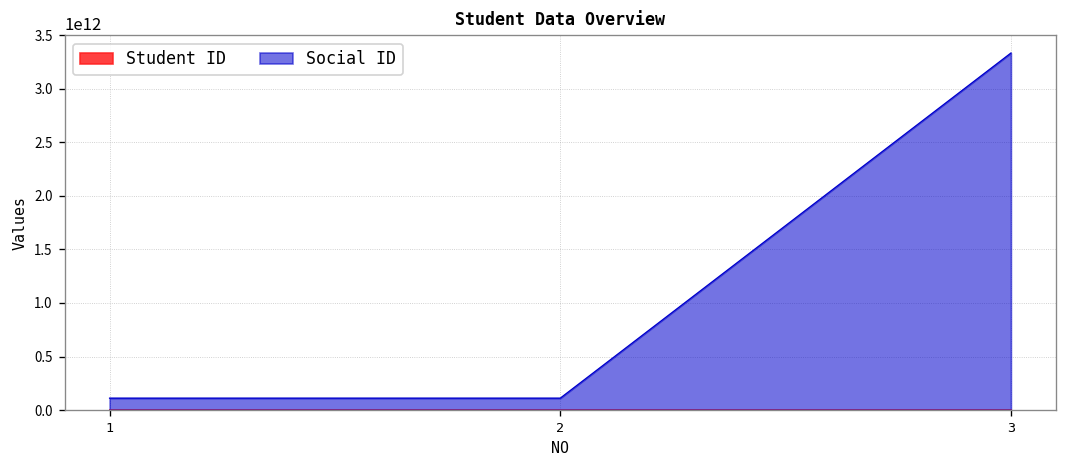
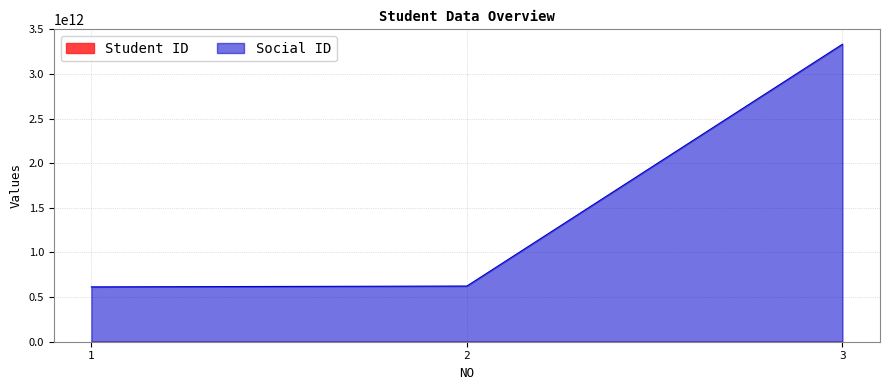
Social ID, 1: 100000000000 -> 600000000000
Social ID, 2: 100000000000 -> 600000000000
